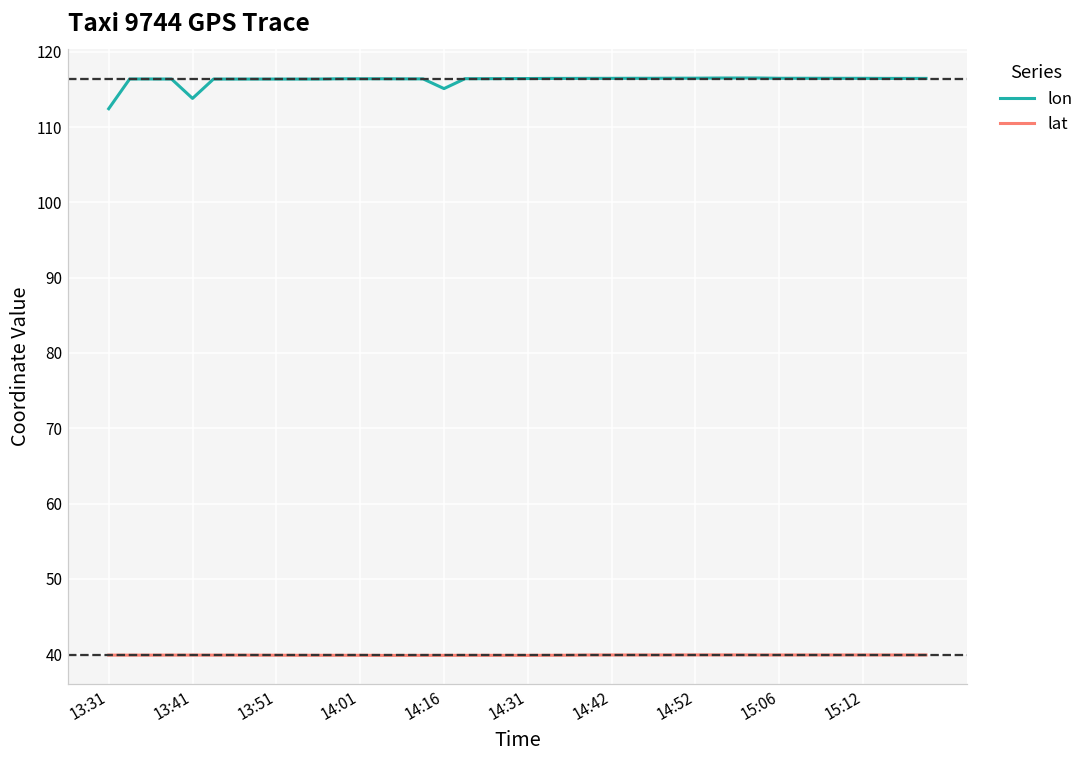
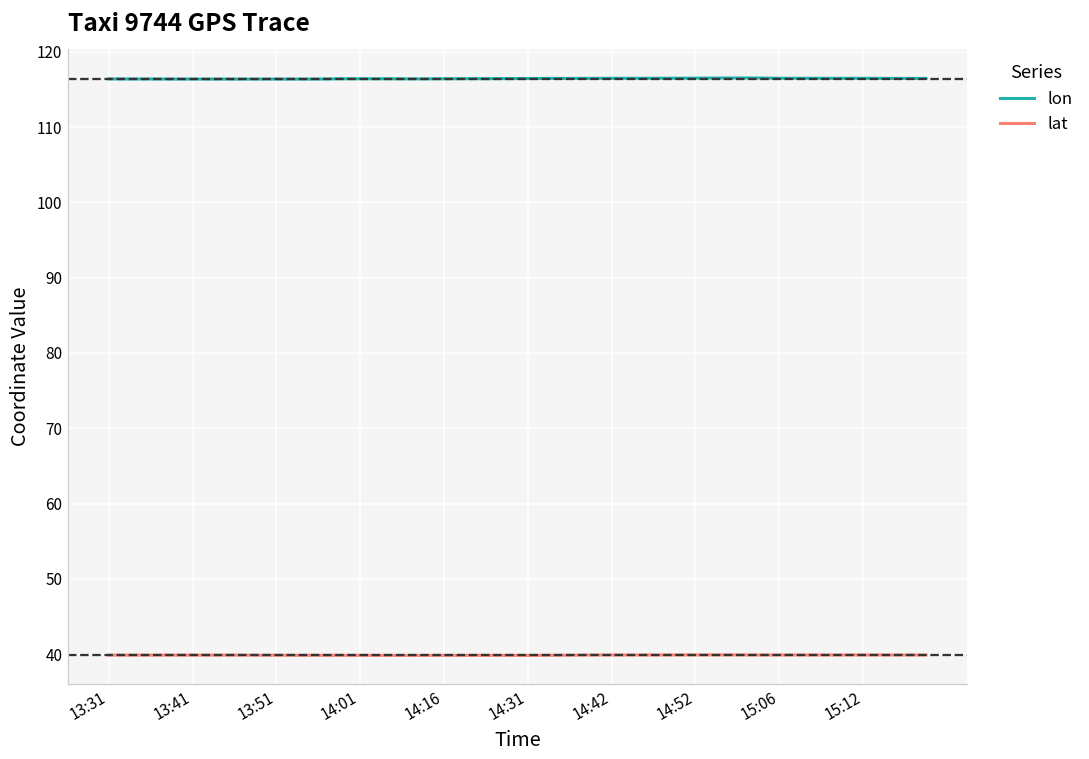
lon, 13:31: 112 -> 116
lon, 13:41: 114 -> 116
lon, 14:16: 115 -> 116
